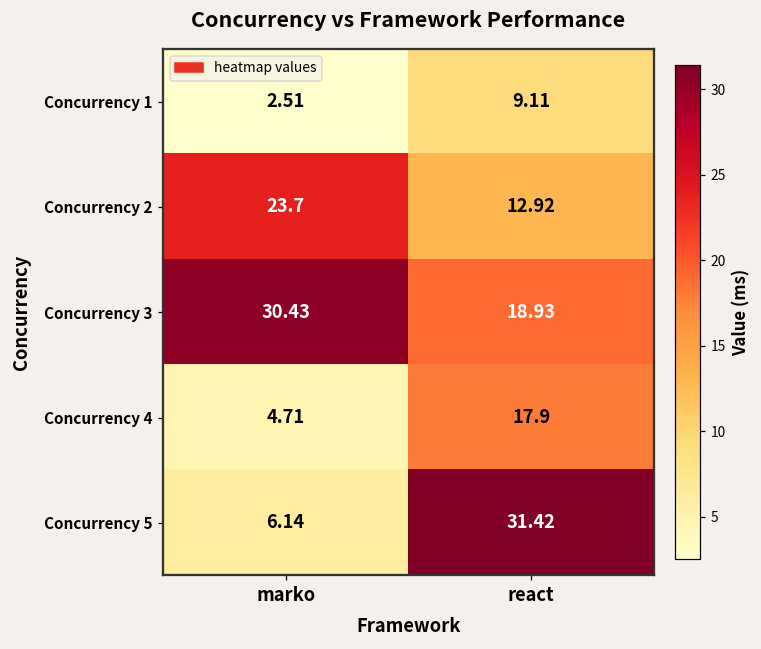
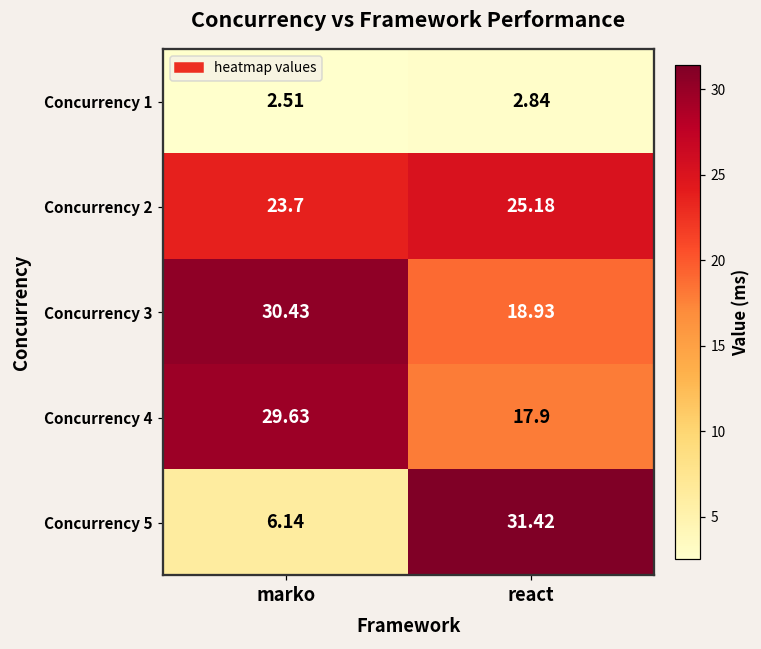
Concurrency 1, react: 9.11 -> 2.84
Concurrency 2, react: 12.92 -> 25.18
Concurrency 4, marko: 4.71 -> 29.63
